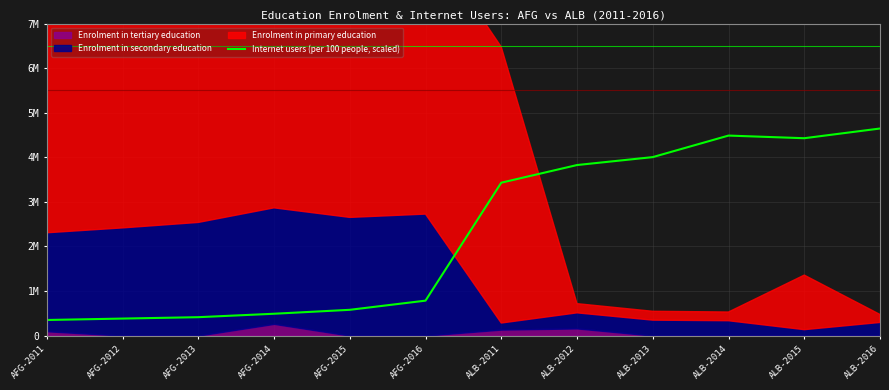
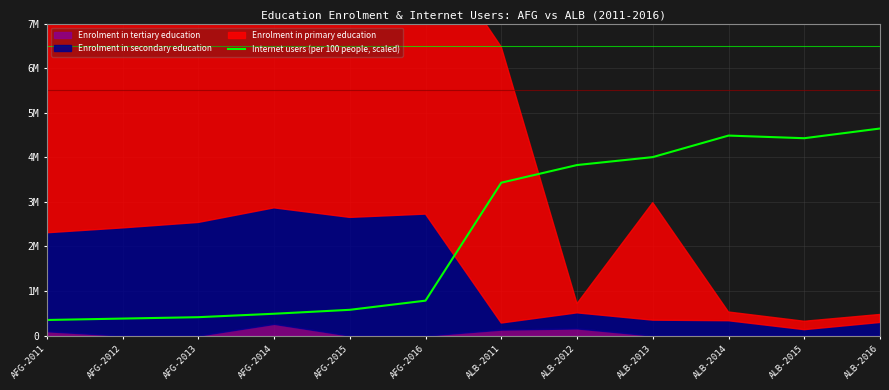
Enrolment in primary education, ALB-2013: 200000 -> 2600000
Enrolment in primary education, ALB-2015: 1200000 -> 200000
